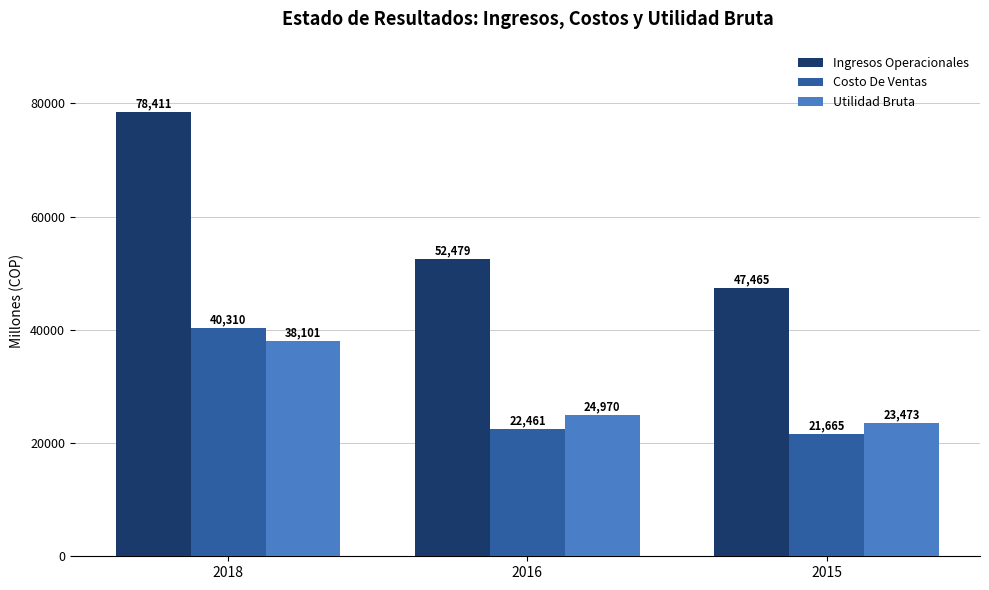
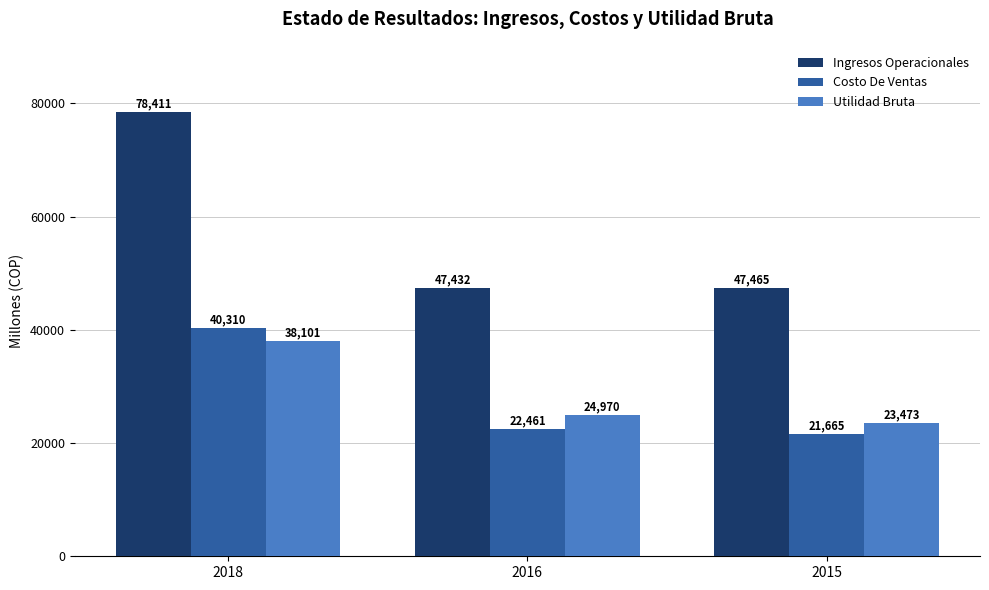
Ingresos Operacionales, 2016: 52,479 -> 47,432
